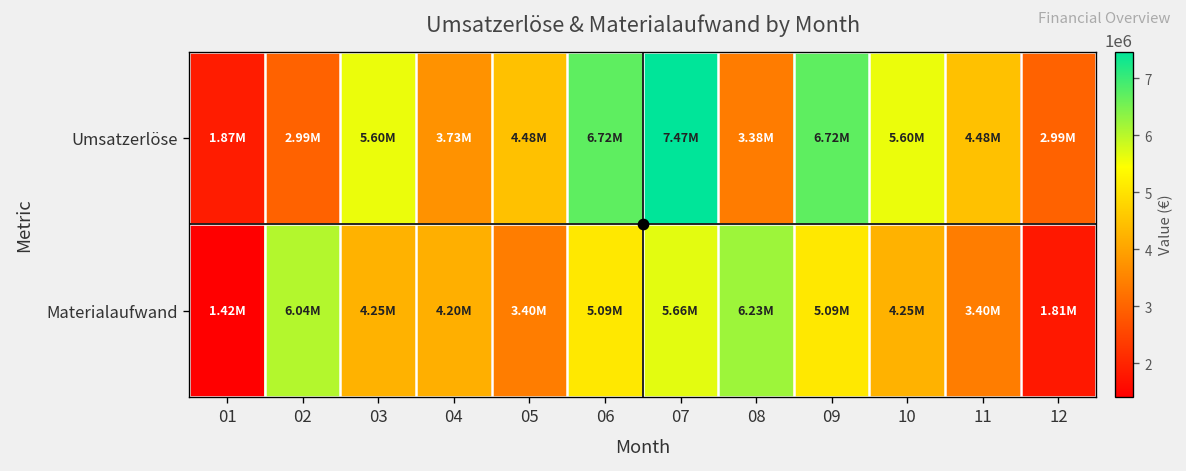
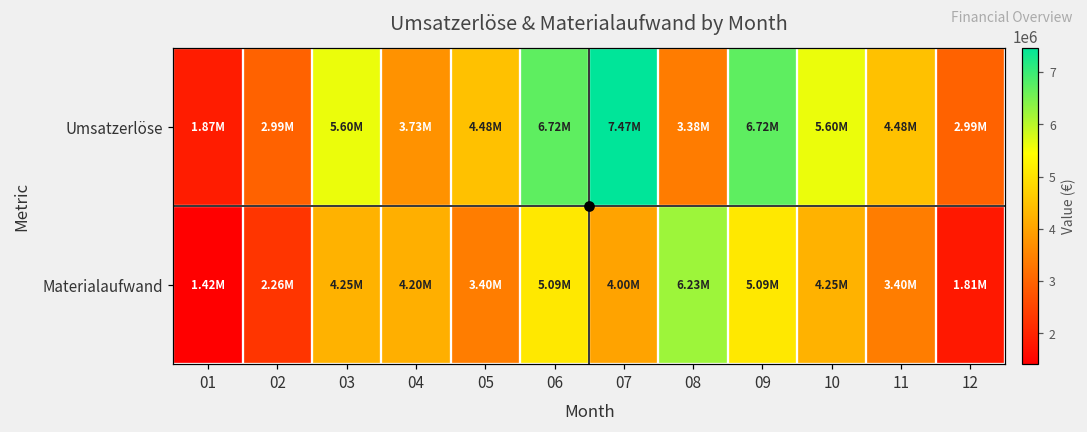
Materialaufwand, 02: 6.04M -> 2.26M
Materialaufwand, 07: 5.66M -> 4.00M
